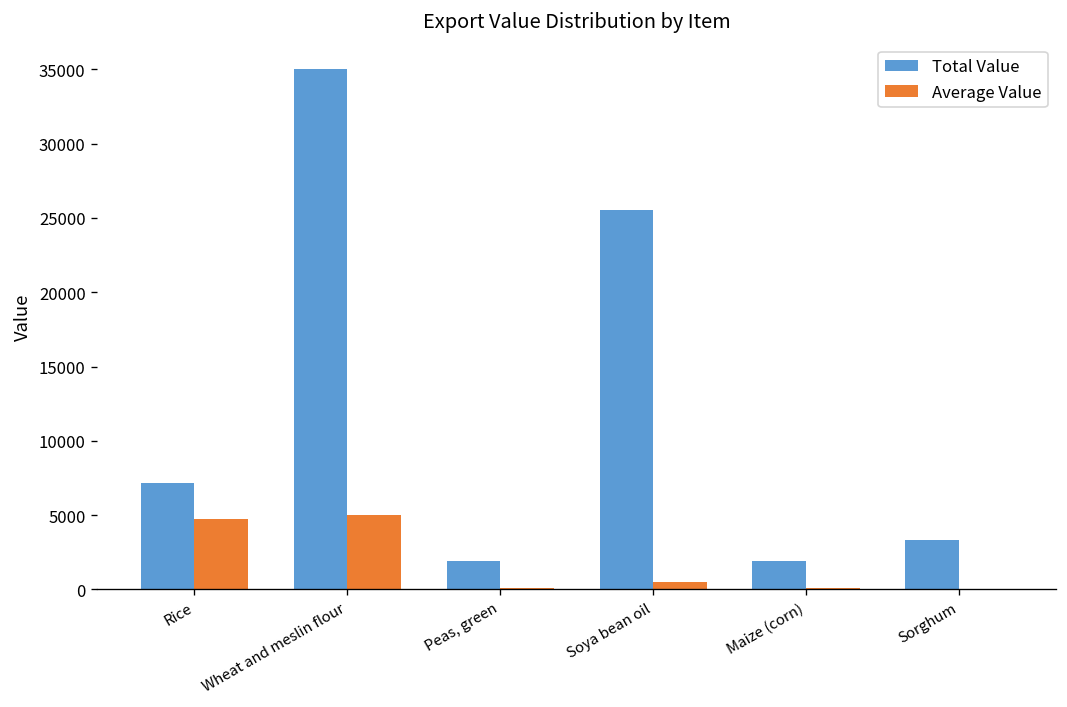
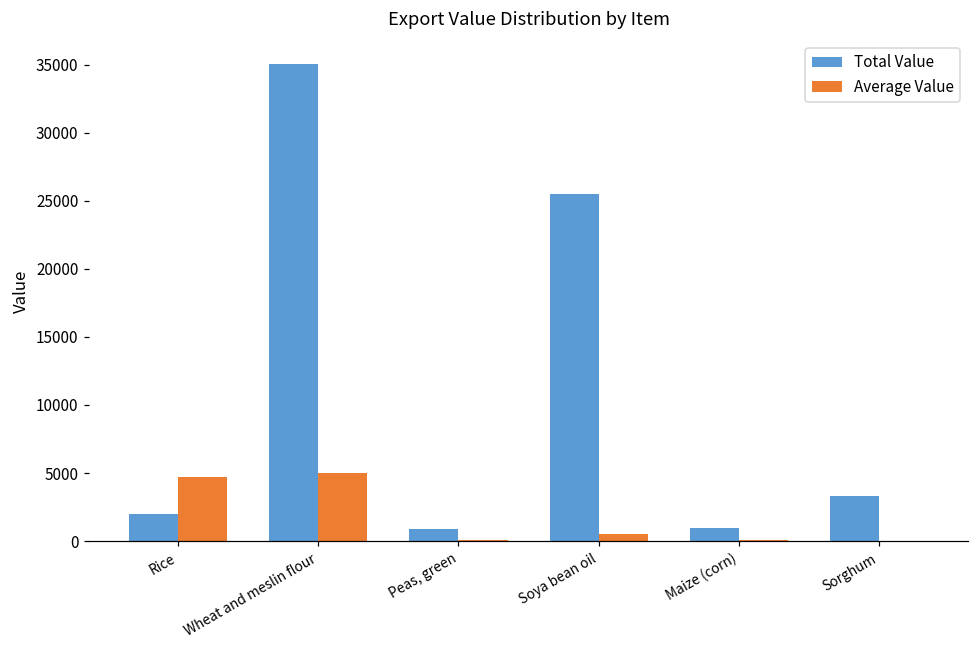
Total Value, Rice: 7100 -> 2000
Total Value, Peas, green: 1900 -> 900
Total Value, Maize (corn): 1900 -> 900
